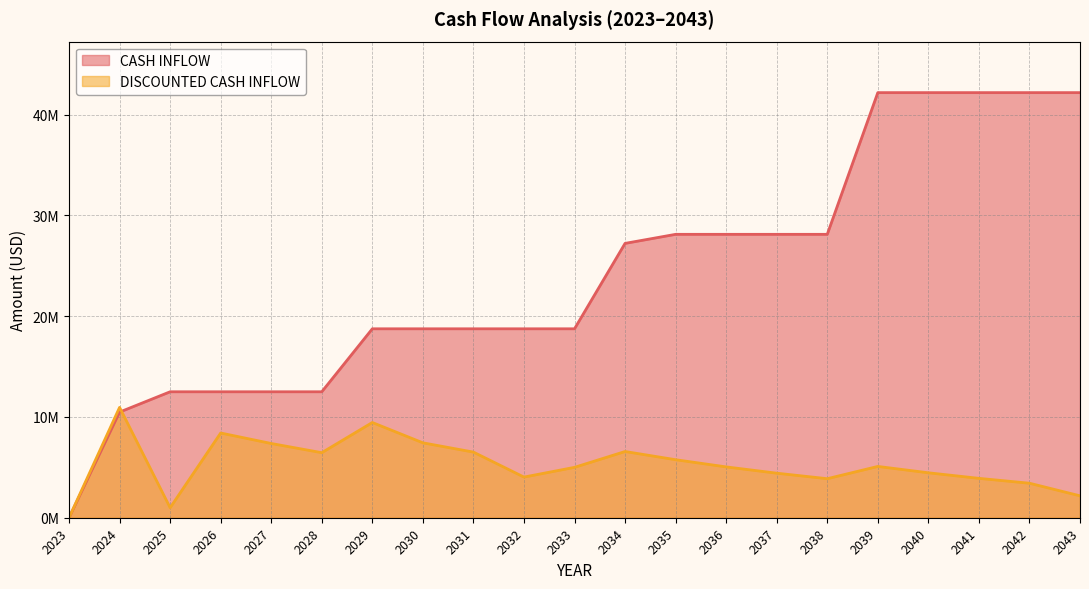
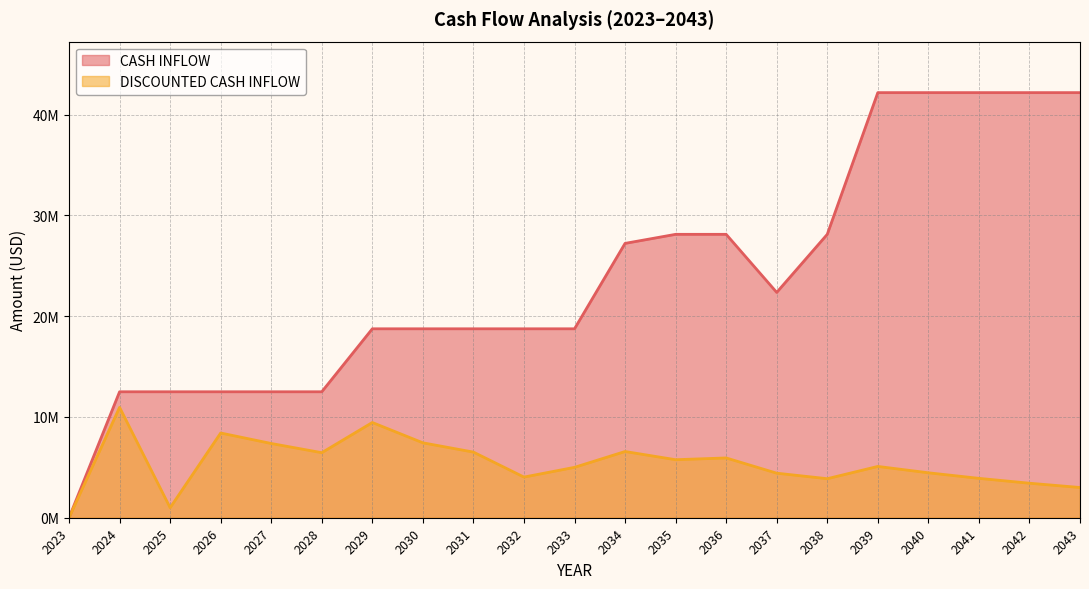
CASH INFLOW, 2024: 10500000 -> 12500000
DISCOUNTED CASH INFLOW, 2036: 5000000 -> 5900000
CASH INFLOW, 2037: 28100000 -> 22400000
DISCOUNTED CASH INFLOW, 2043: 2200000 -> 3000000
